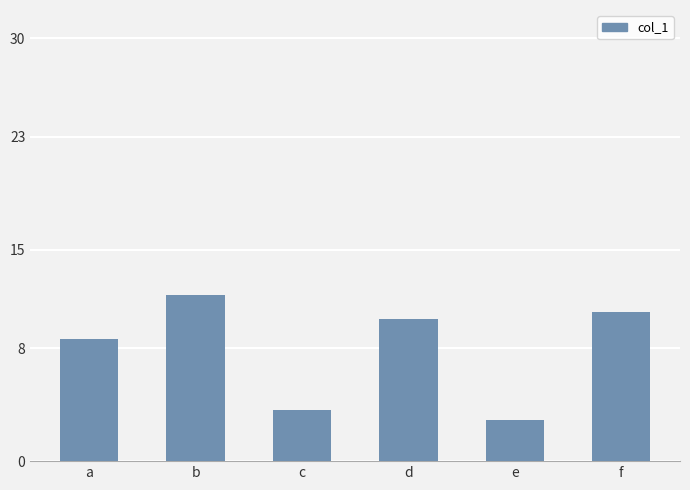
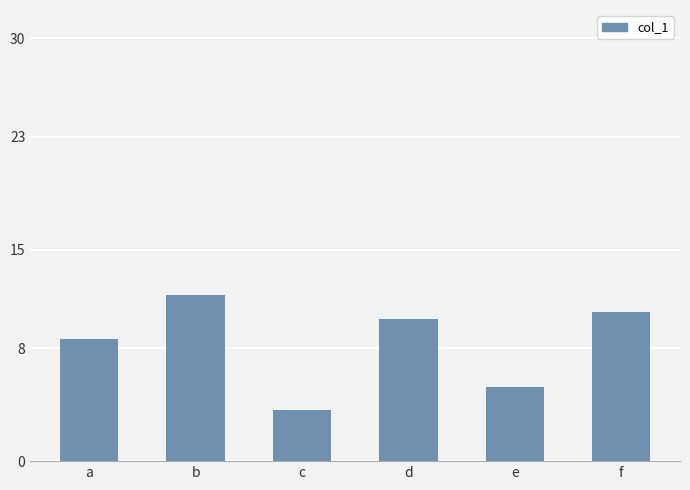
e: 2.9 -> 5.3
